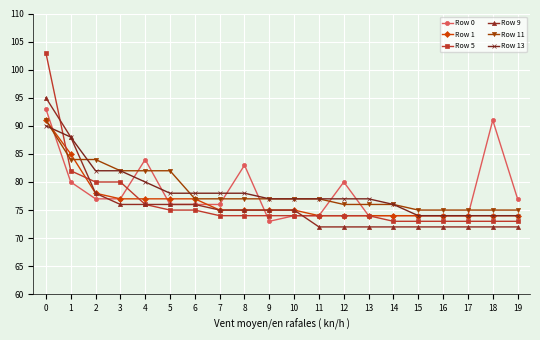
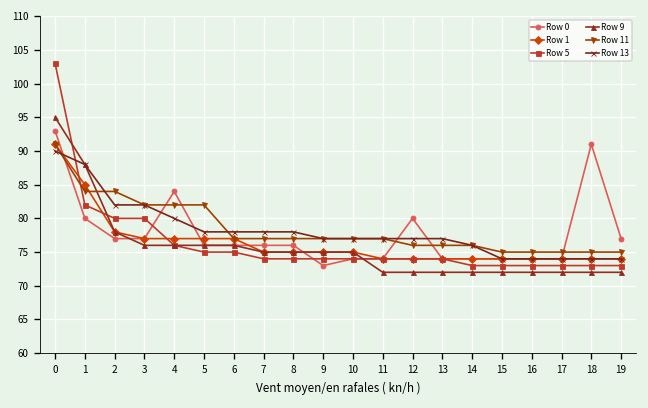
Row 0, 8: 83 -> 76
